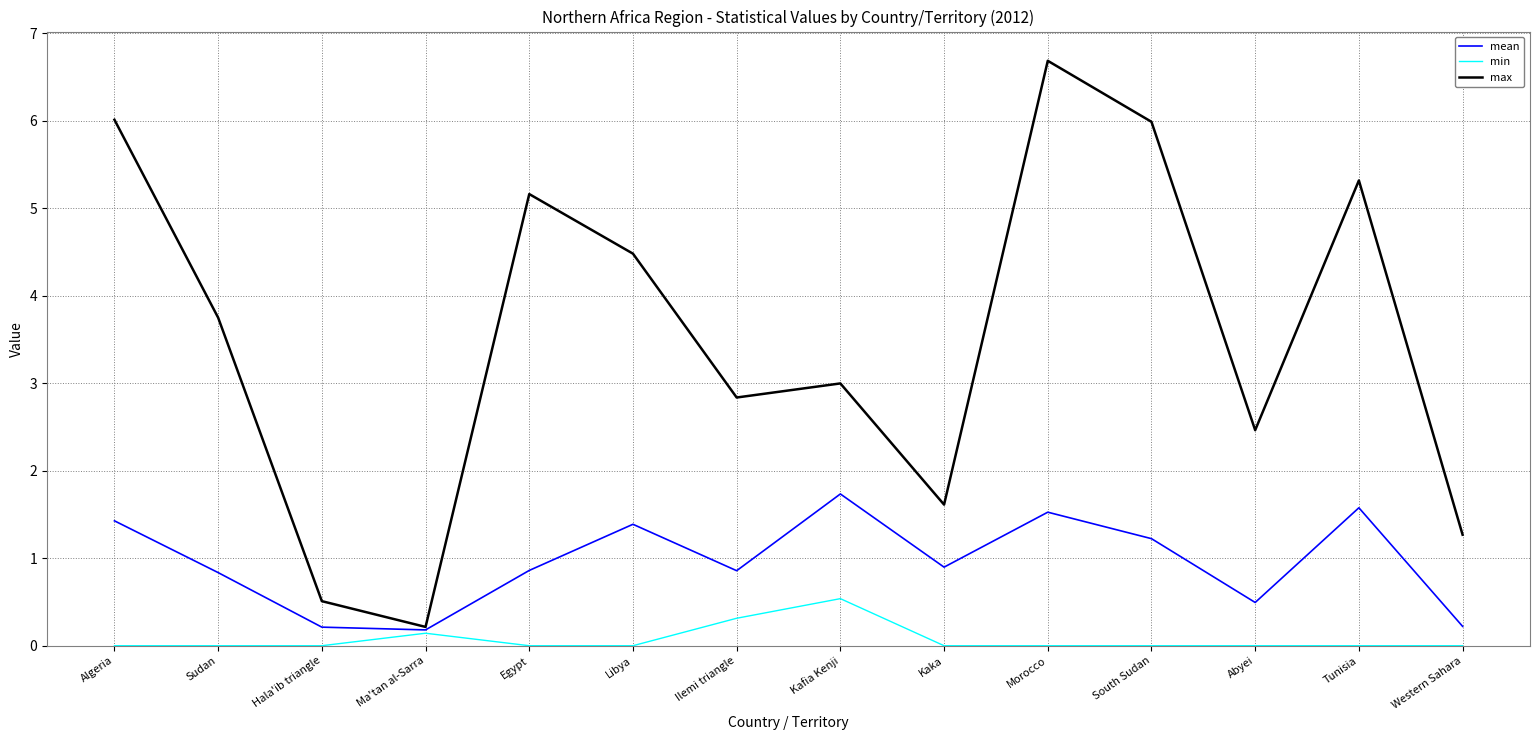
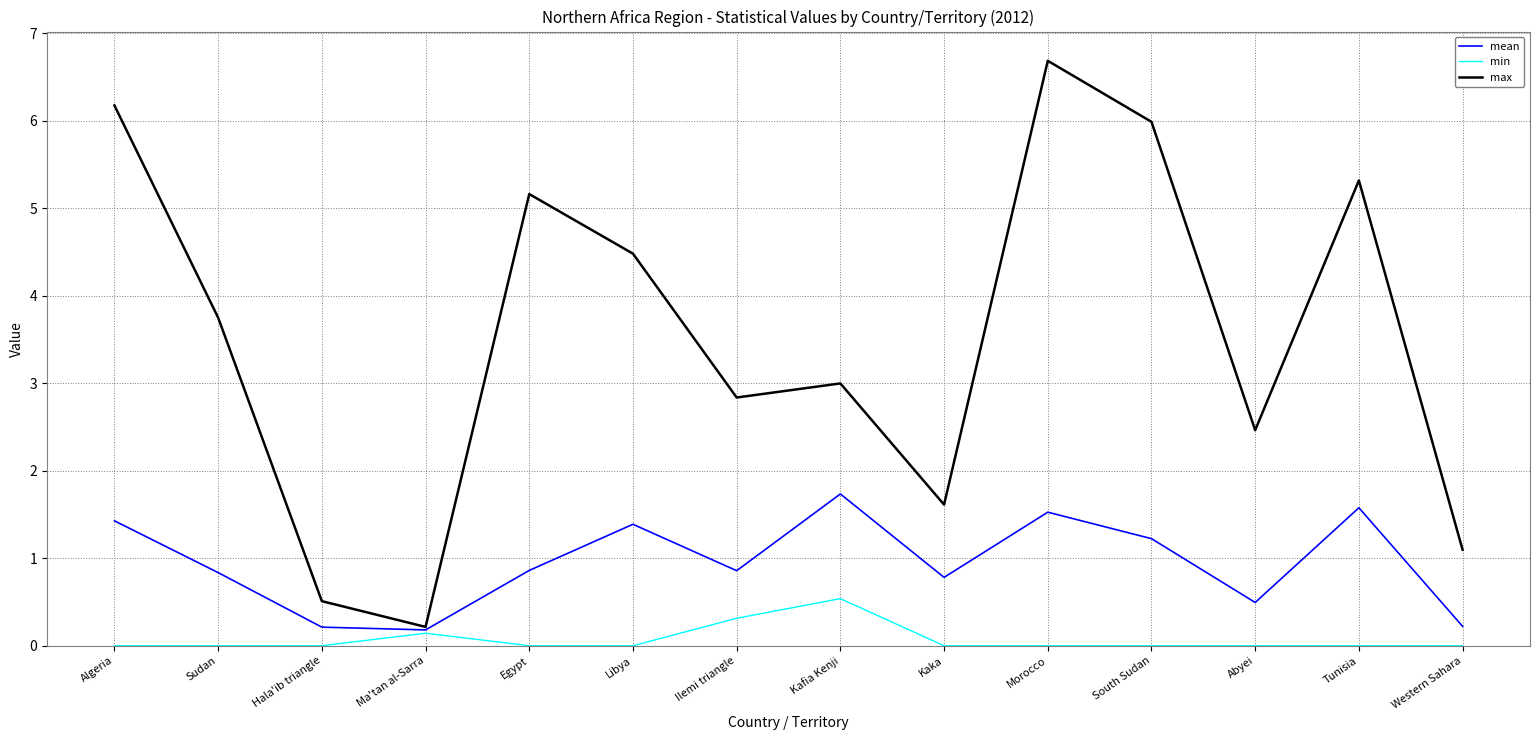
max, Algeria: 6.0 -> 6.2
mean, Kaka: 0.9 -> 0.8
max, Western Sahara: 1.3 -> 1.1
